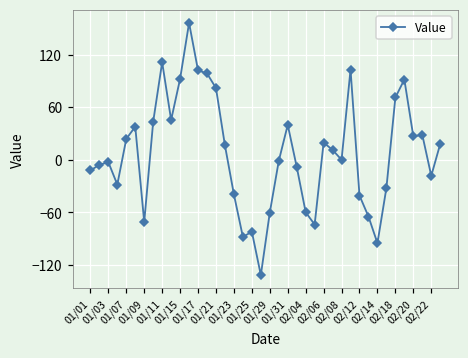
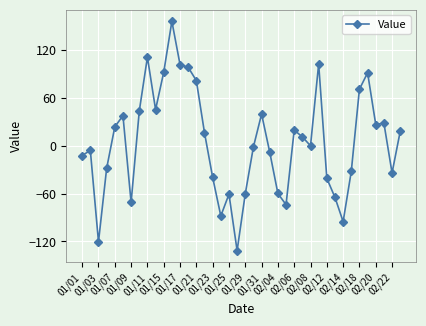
01/03: 0 -> -120
01/25: -80 -> -60
02/22: -20 -> -30
